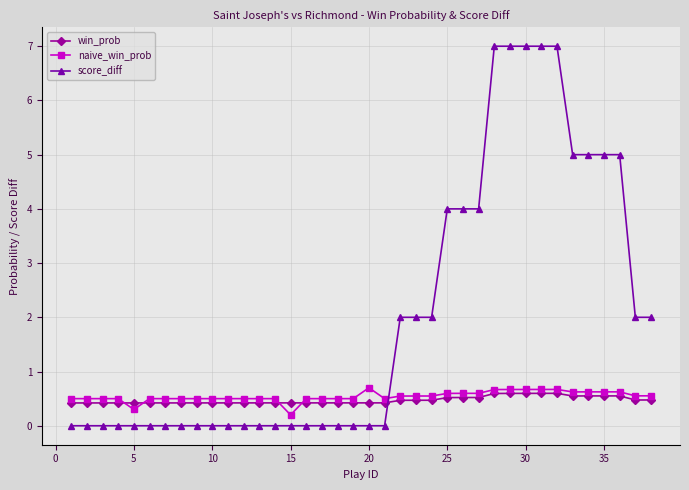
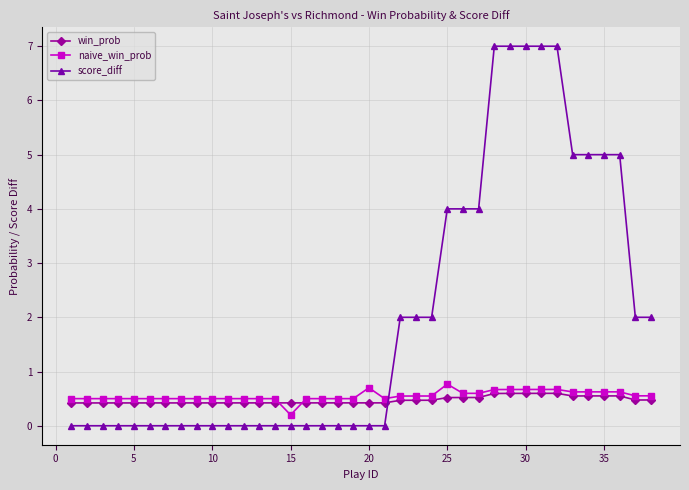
naive_win_prob, 5: 0.3 -> 0.5
naive_win_prob, 25: 0.6 -> 0.8
